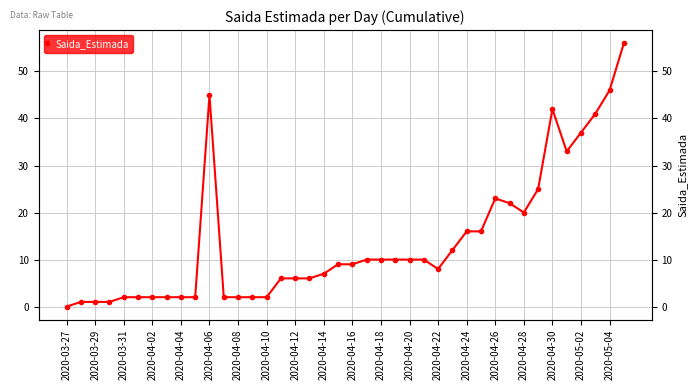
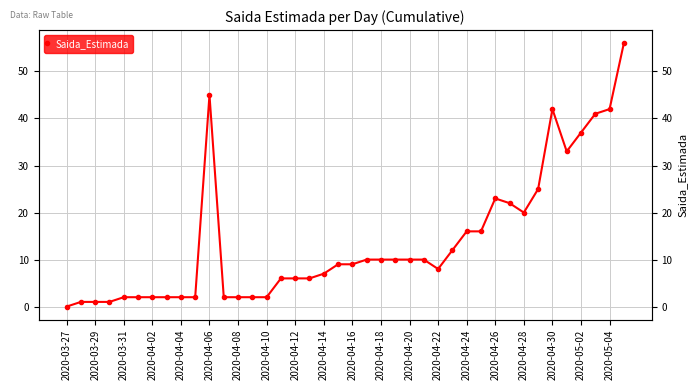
2020-05-04: 46 -> 42
